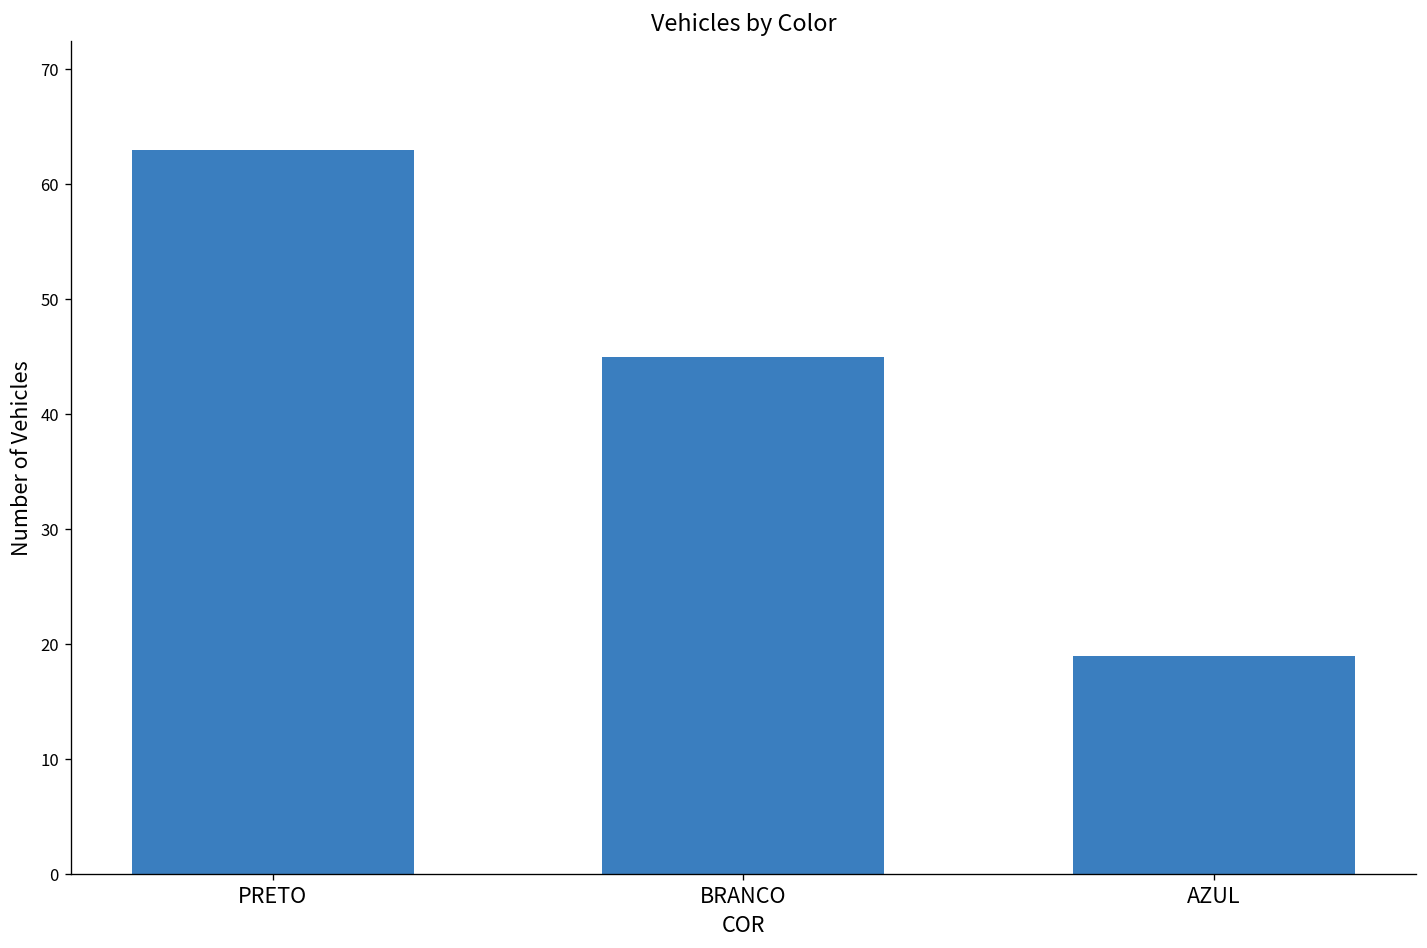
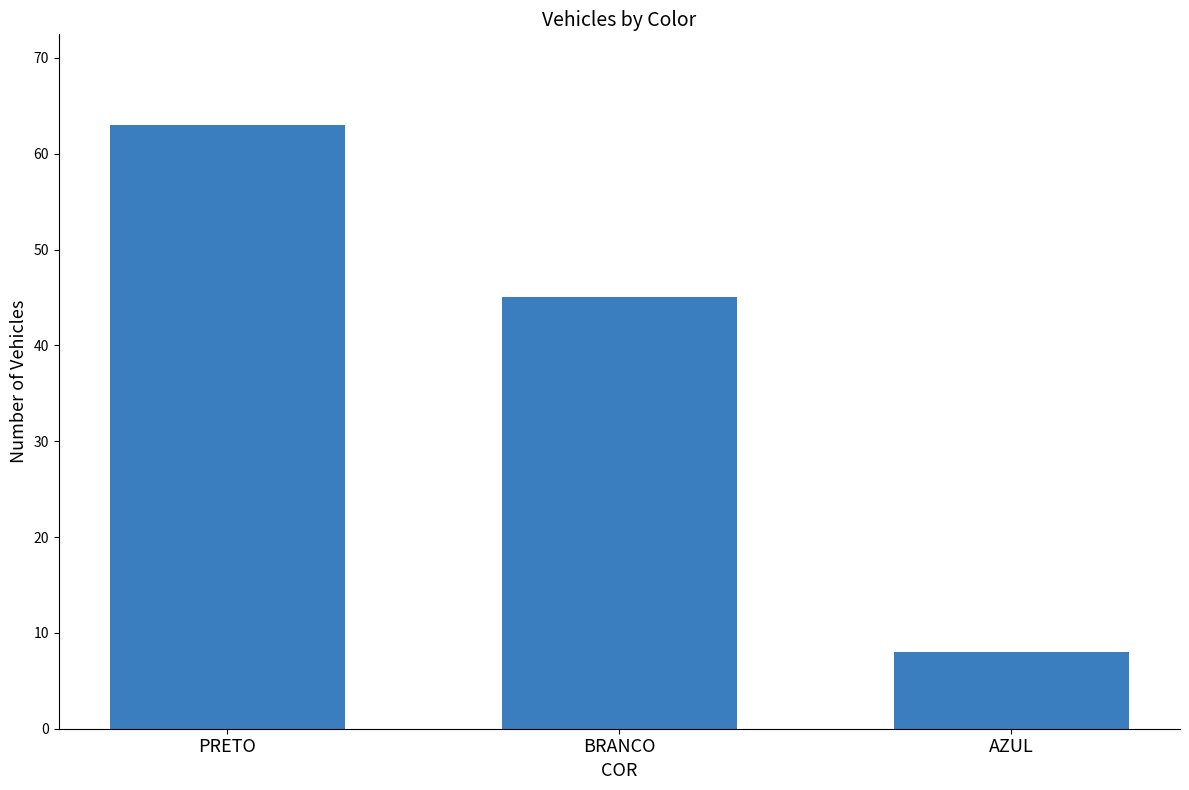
AZUL: 19 -> 8
